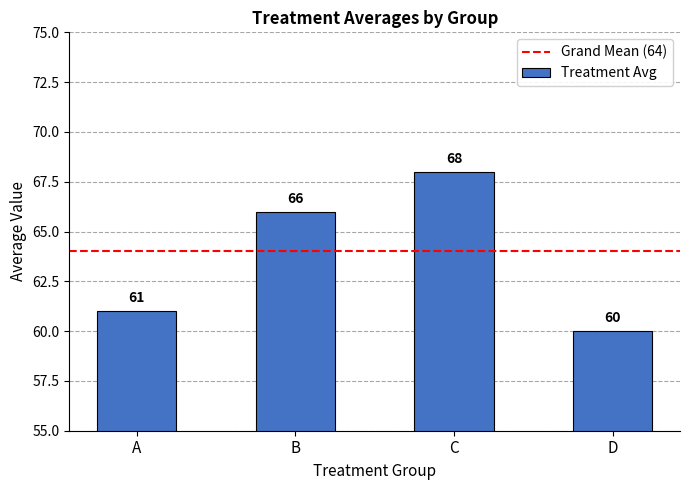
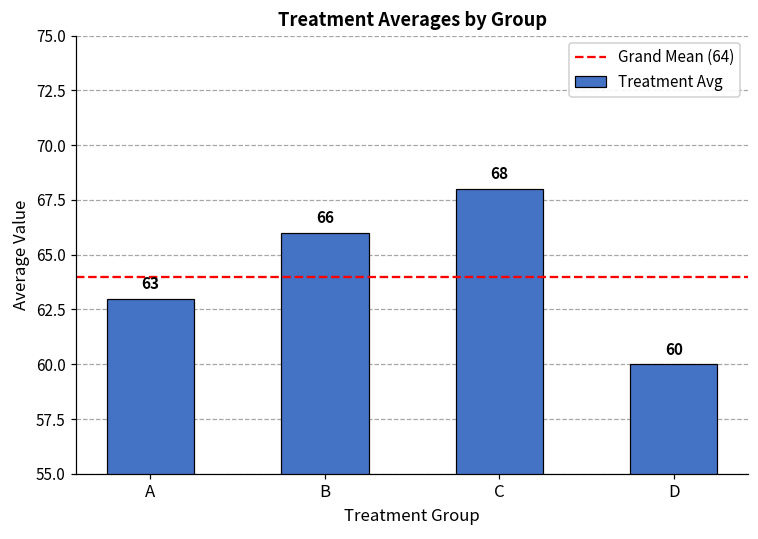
A: 61 -> 63
